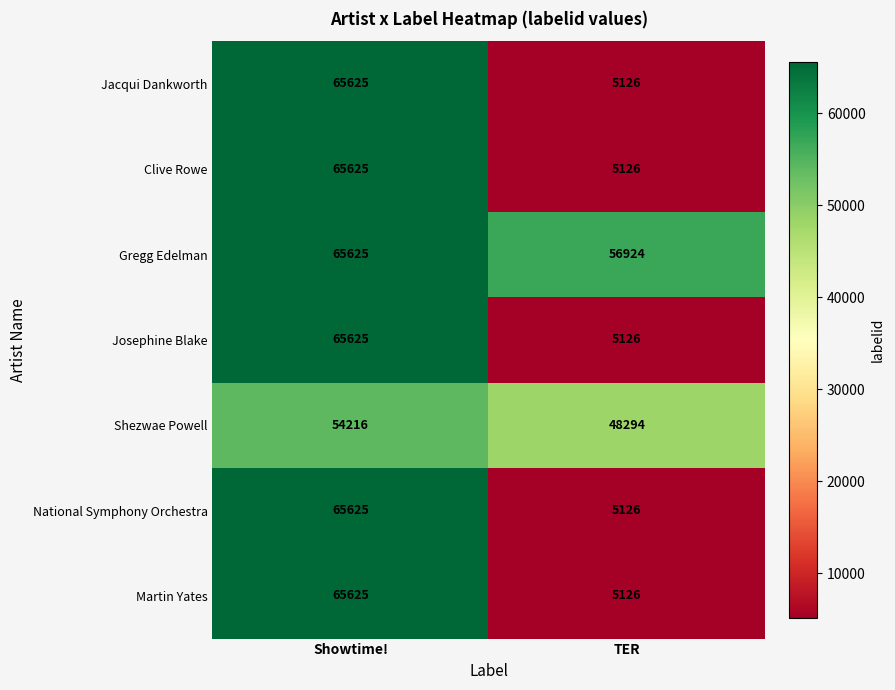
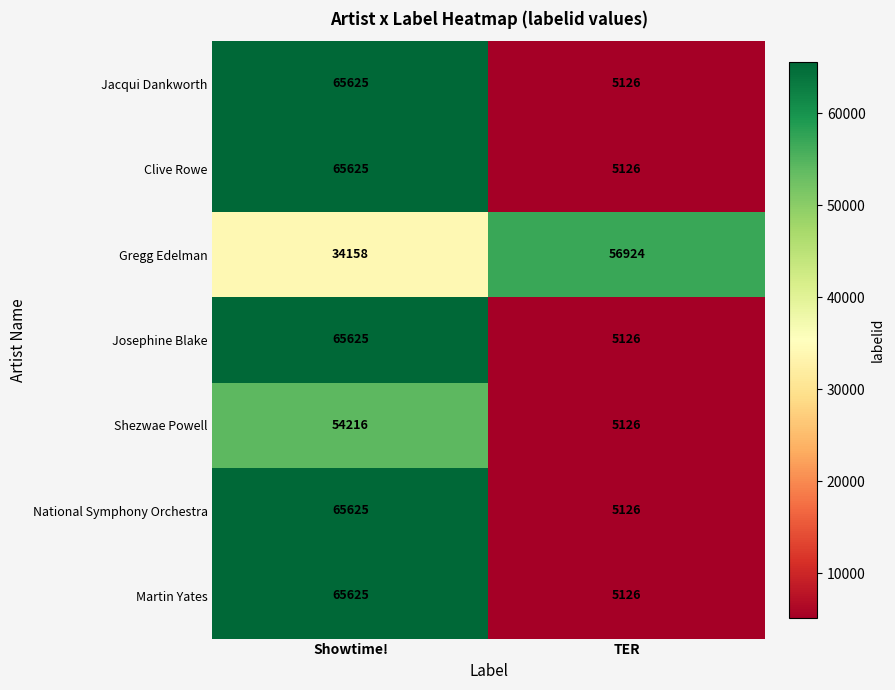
Gregg Edelman, Showtime!: 65625 -> 34158
Shezwae Powell, TER: 48294 -> 5126
